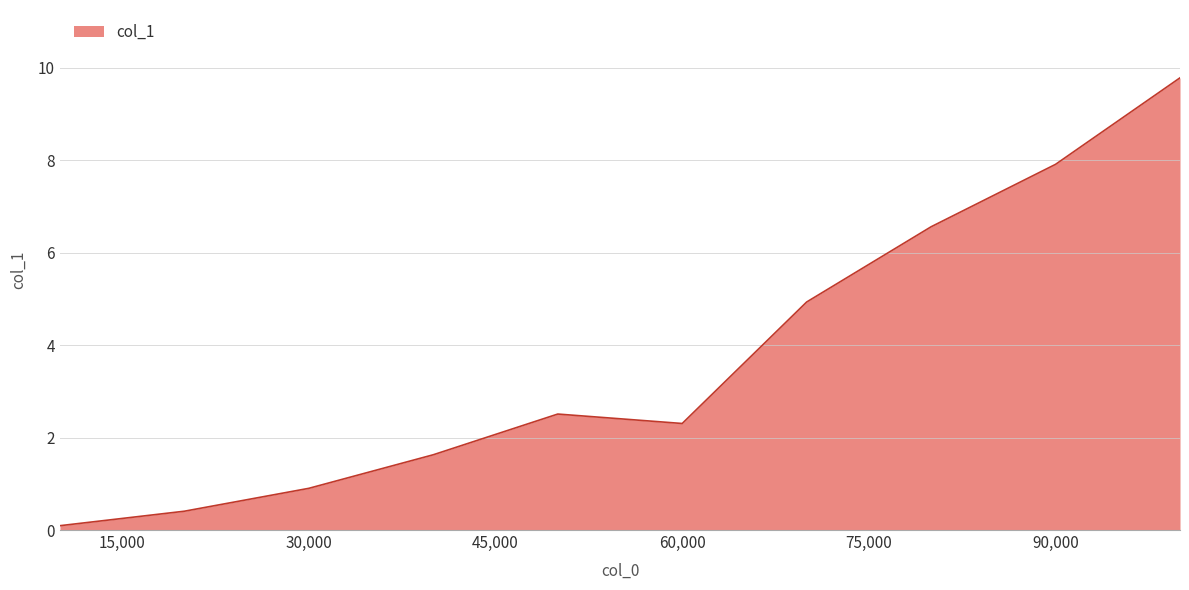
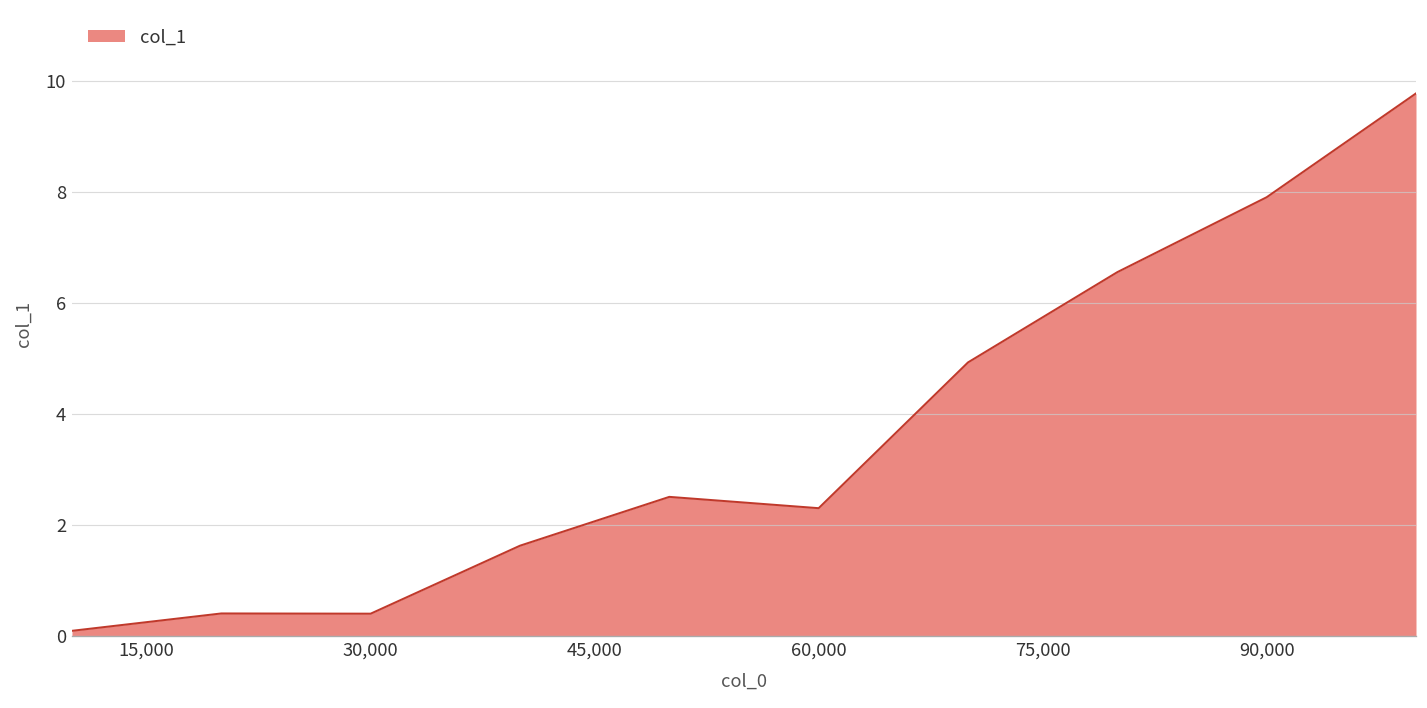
30,000: 0.9 -> 0.4
